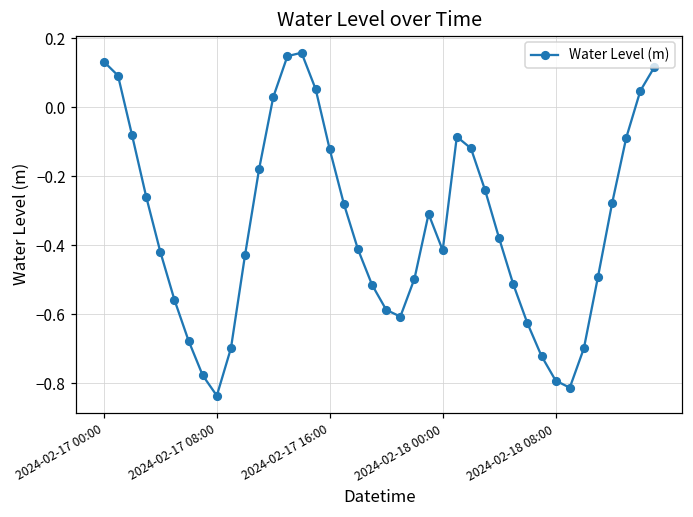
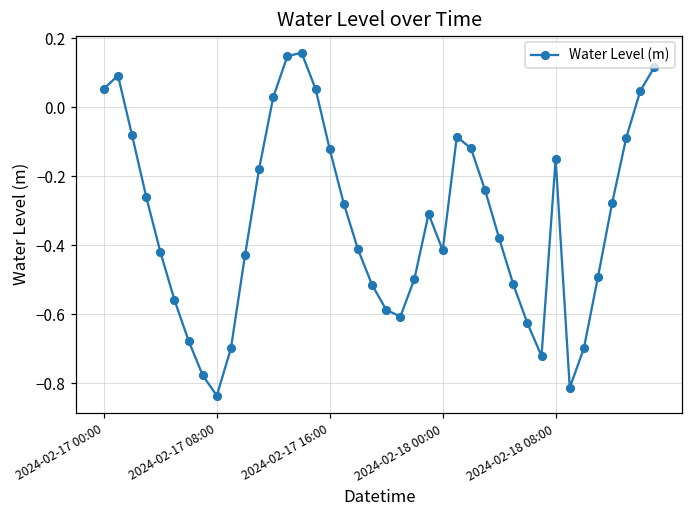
2024-02-17 00:00: 0.13 -> 0.05
2024-02-18 08:00: -0.79 -> -0.15
